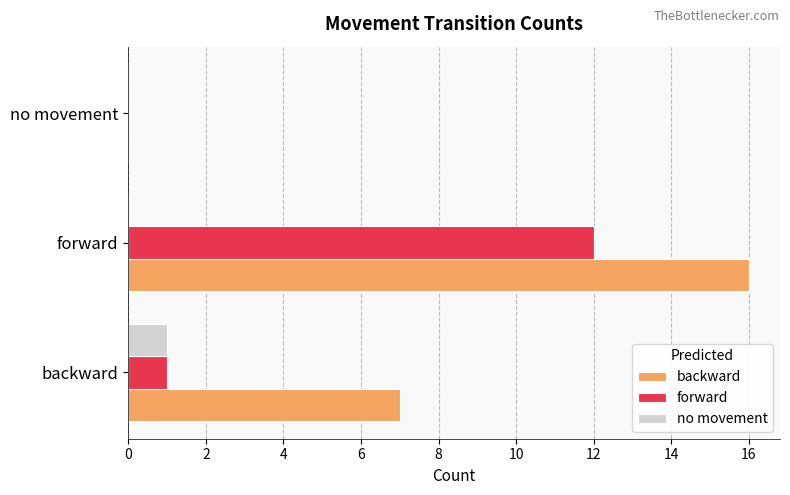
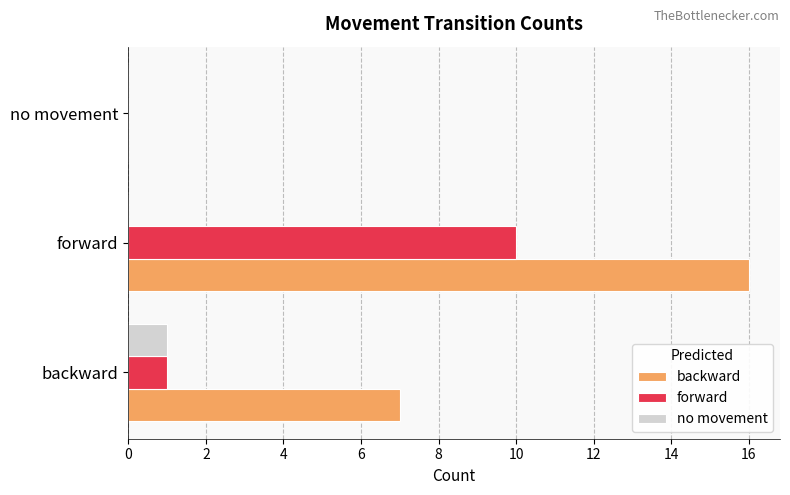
forward, forward: 12 -> 10
